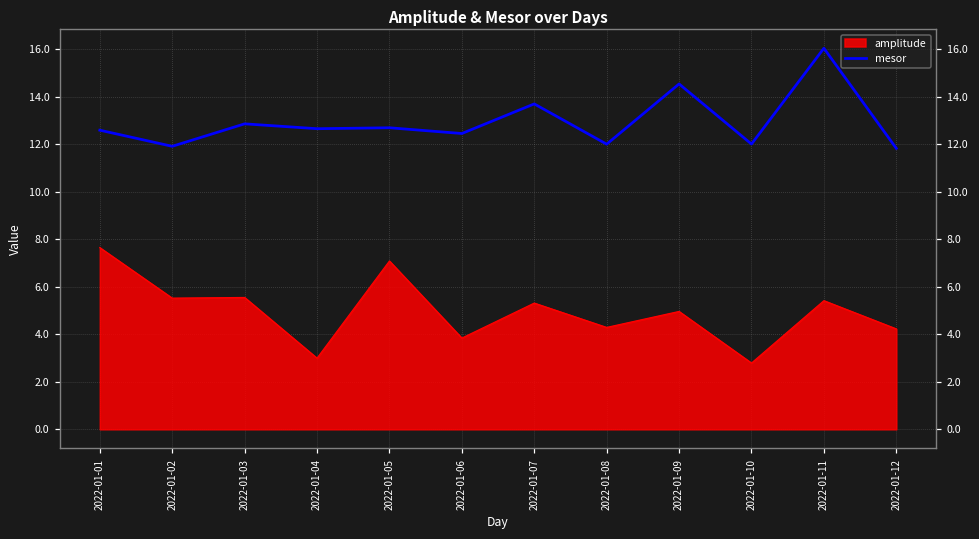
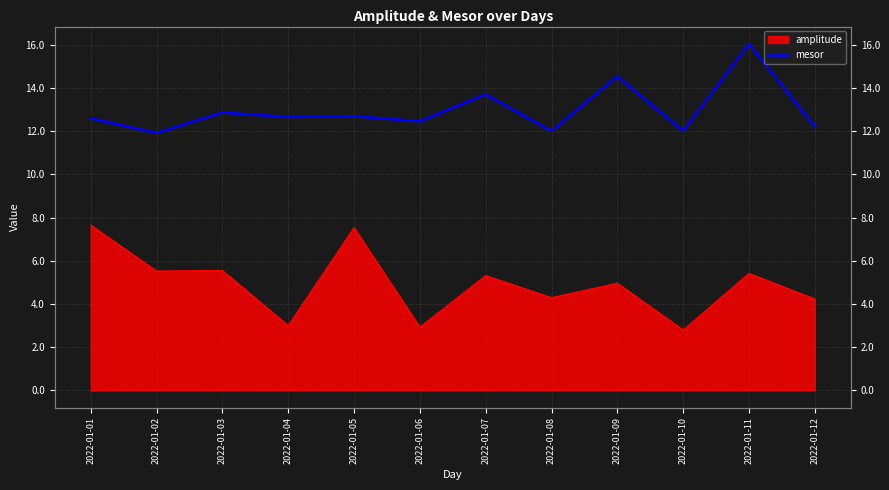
amplitude, 2022-01-05: 7.1 -> 7.5
amplitude, 2022-01-06: 3.8 -> 2.9
mesor, 2022-01-12: 11.8 -> 12.2
